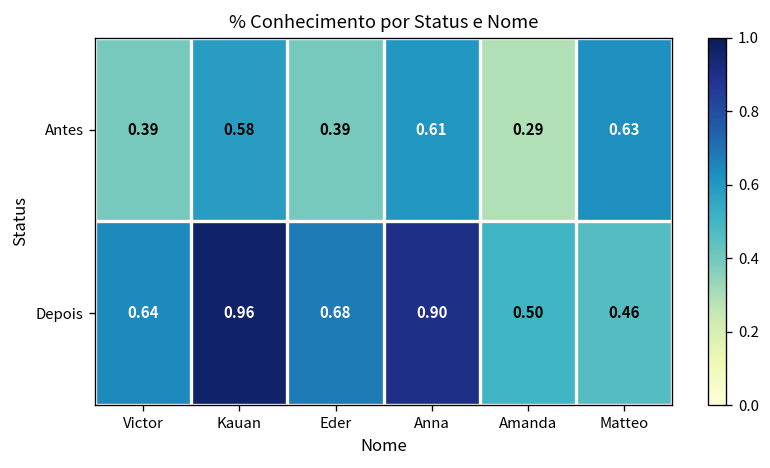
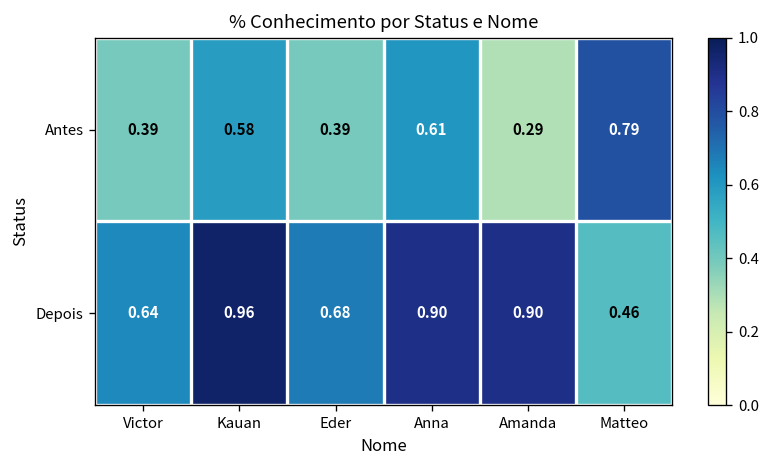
Antes, Matteo: 0.63 -> 0.79
Depois, Amanda: 0.50 -> 0.90
